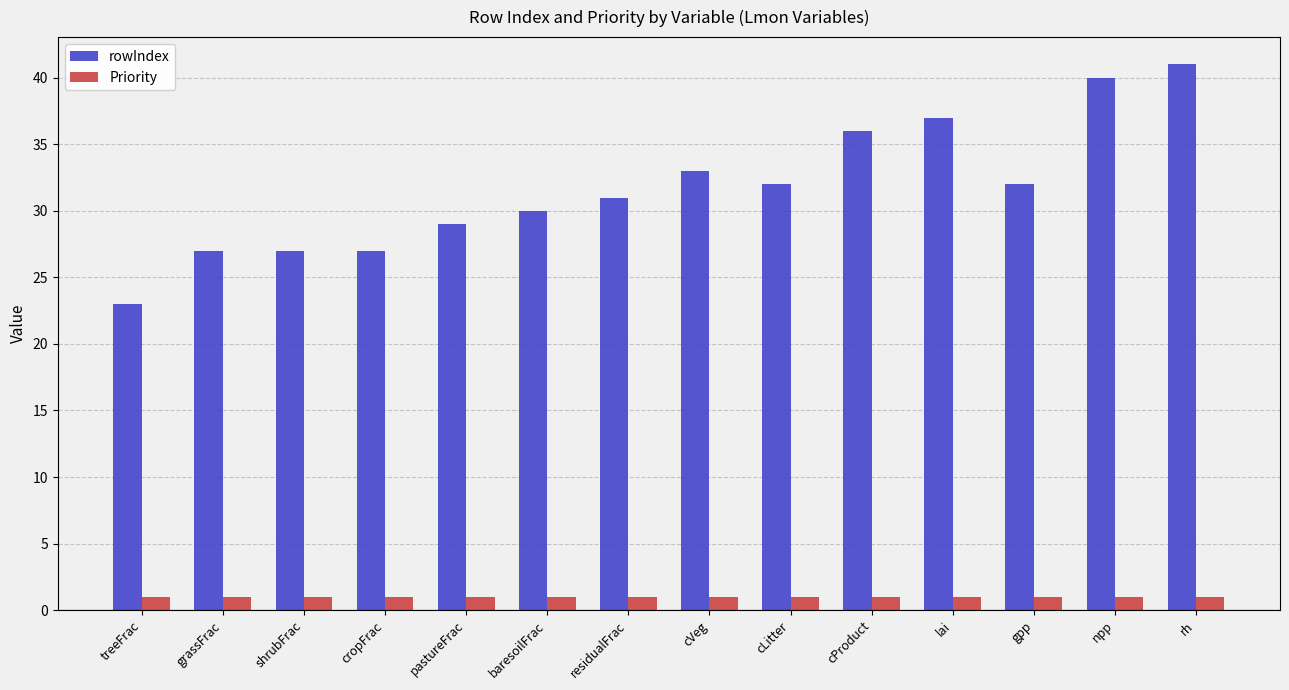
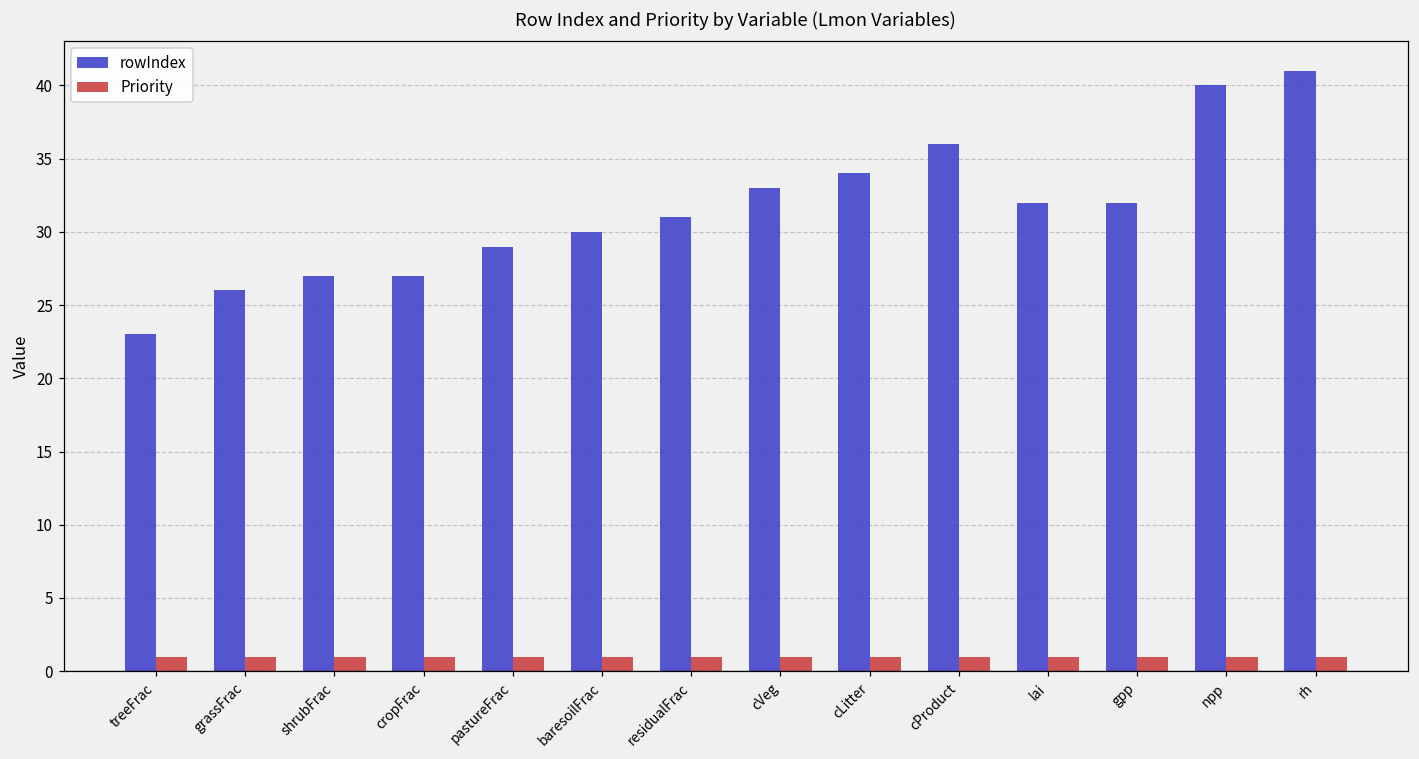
rowIndex, grassFrac: 27 -> 26
rowIndex, cLitter: 32 -> 34
rowIndex, lai: 37 -> 32
